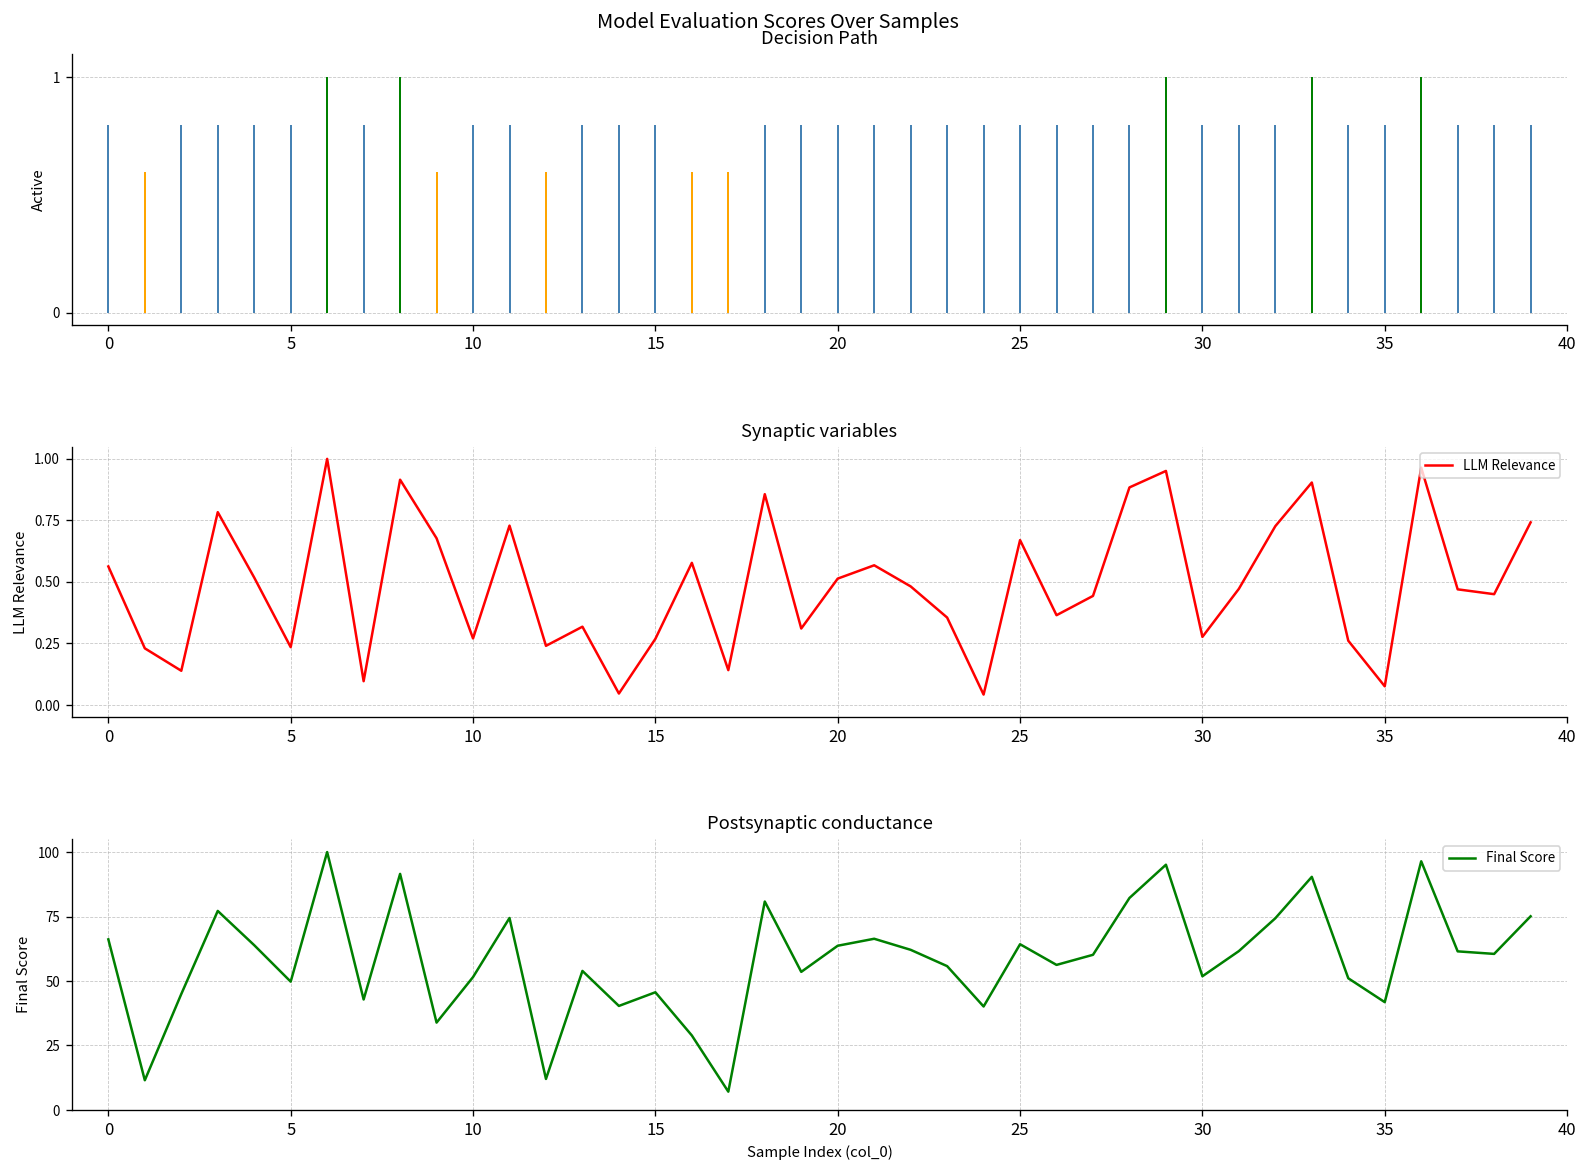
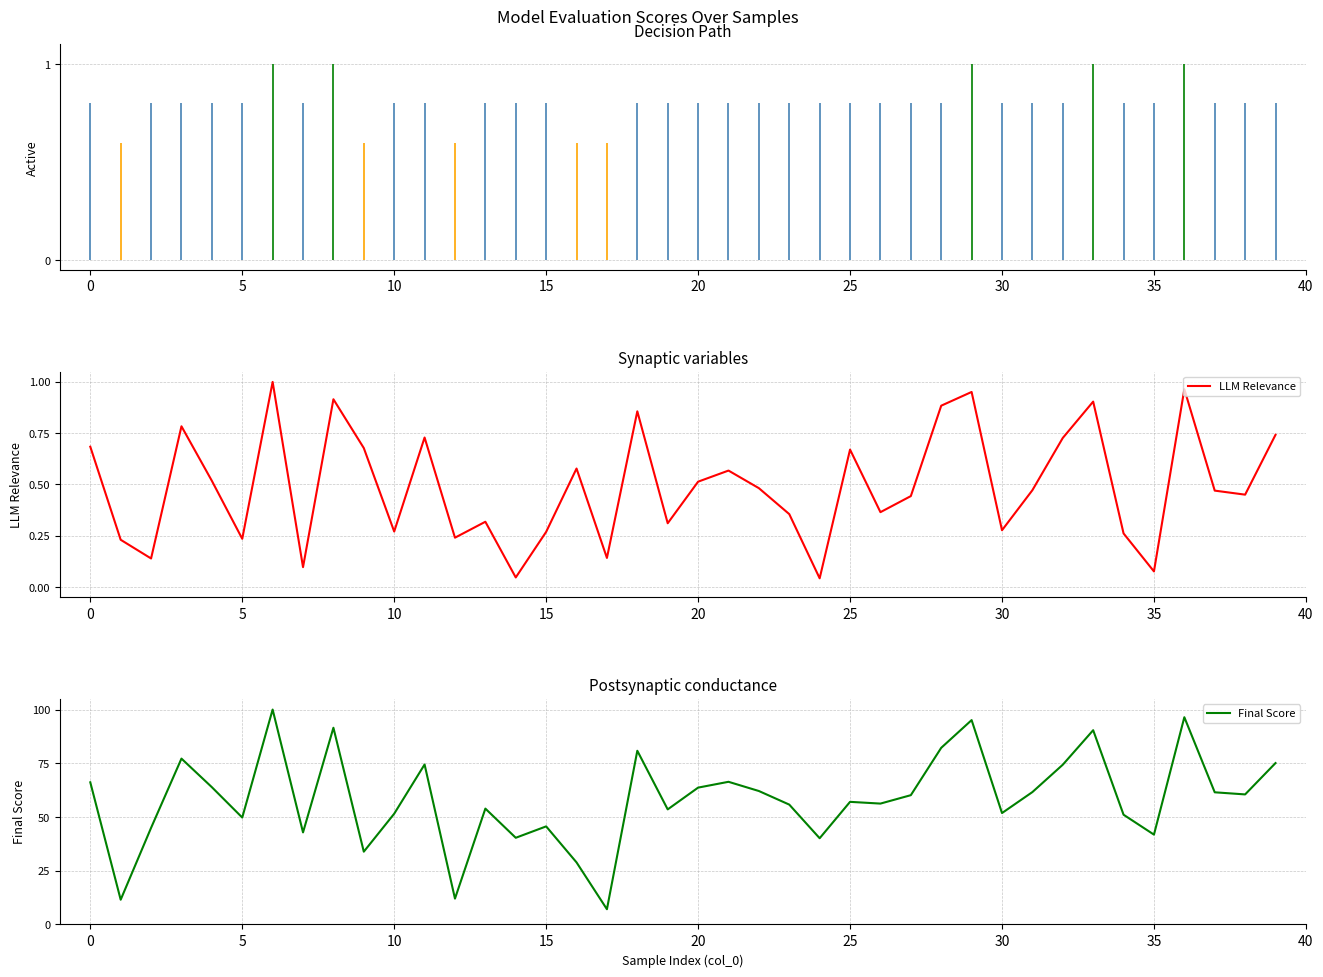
Synaptic variables, 0: 0.56 -> 0.68
Postsynaptic conductance, 25: 64 -> 57
